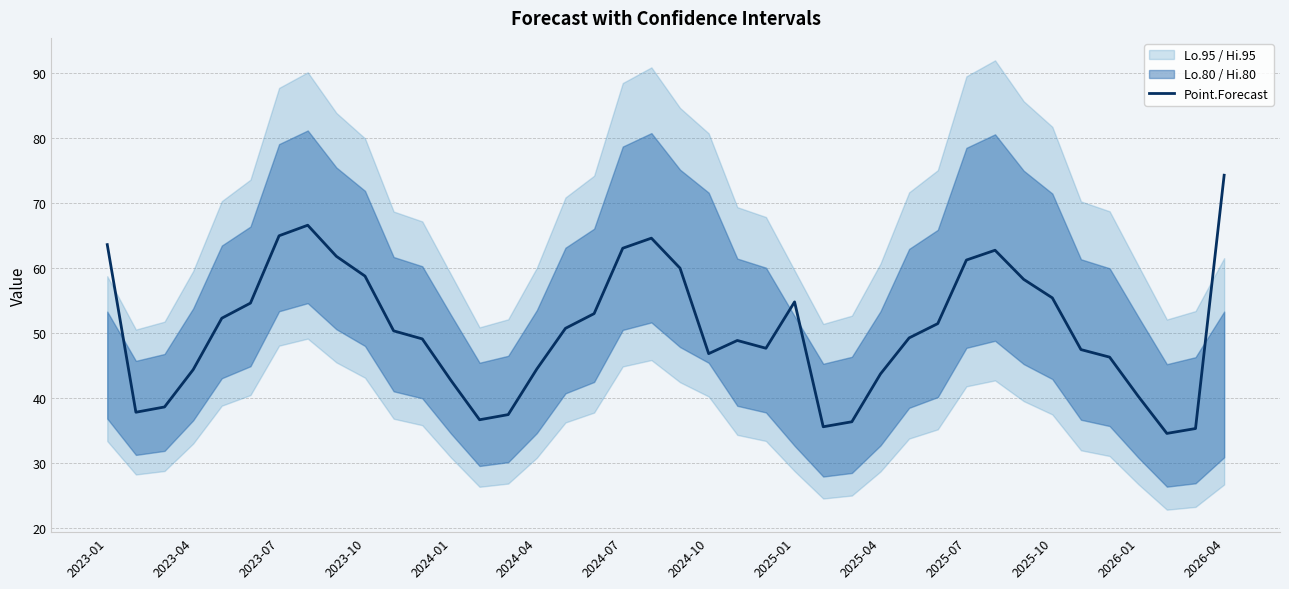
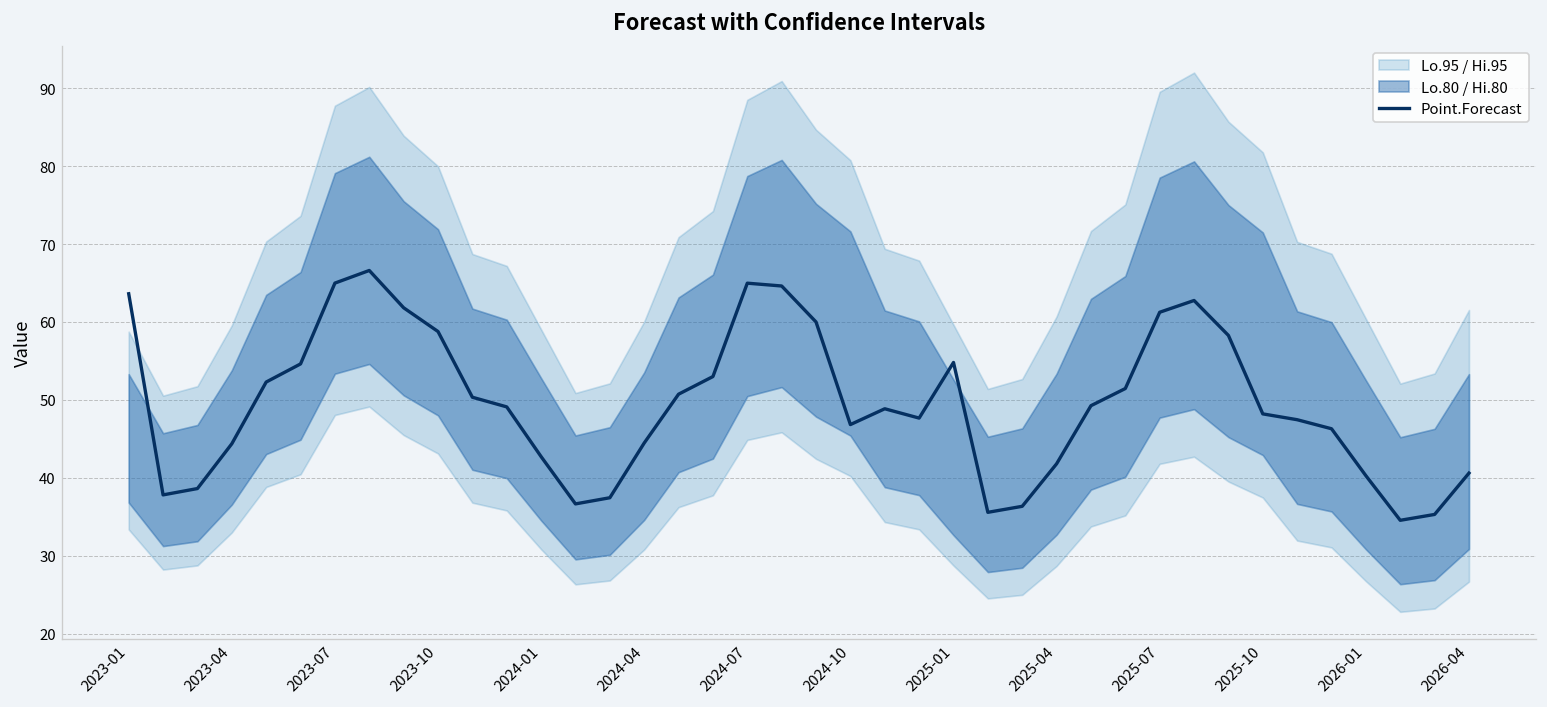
Point.Forecast, 2024-07: 63 -> 65
Point.Forecast, 2025-04: 44 -> 42
Point.Forecast, 2025-10: 55 -> 48
Point.Forecast, 2026-04: 74 -> 41
